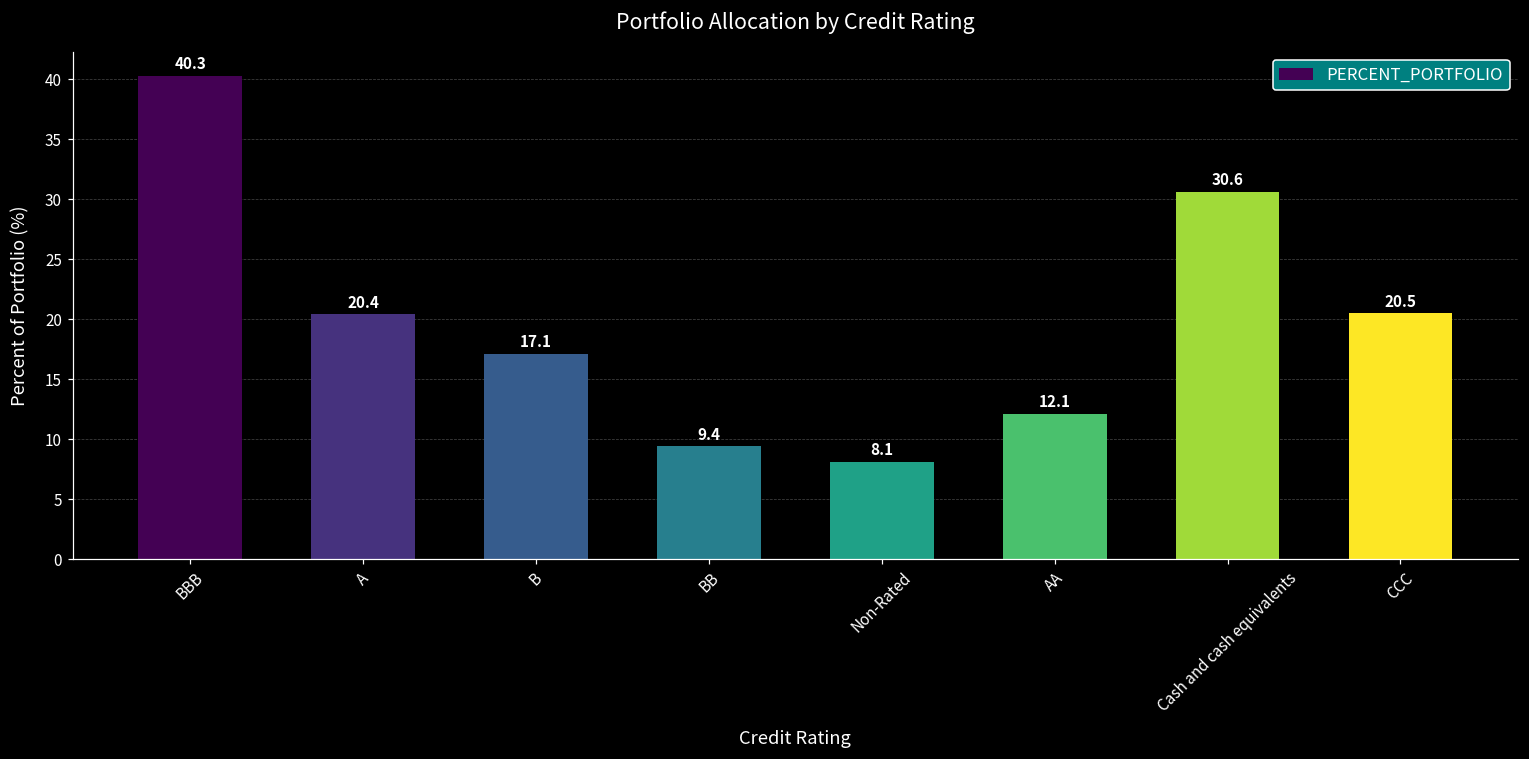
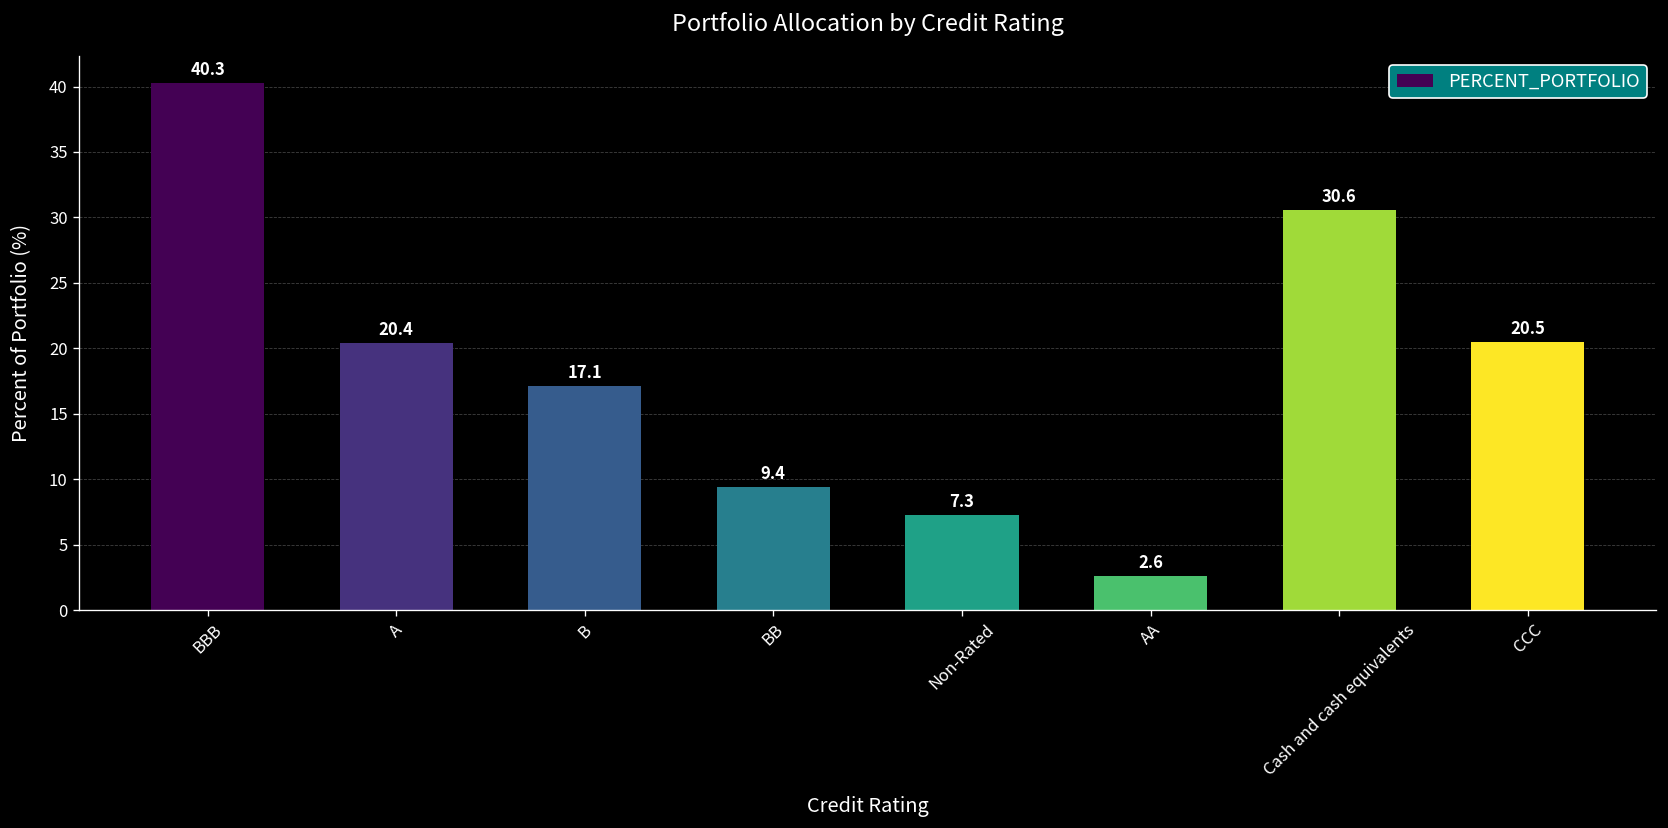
Non-Rated: 8.1 -> 7.3
AA: 12.1 -> 2.6
